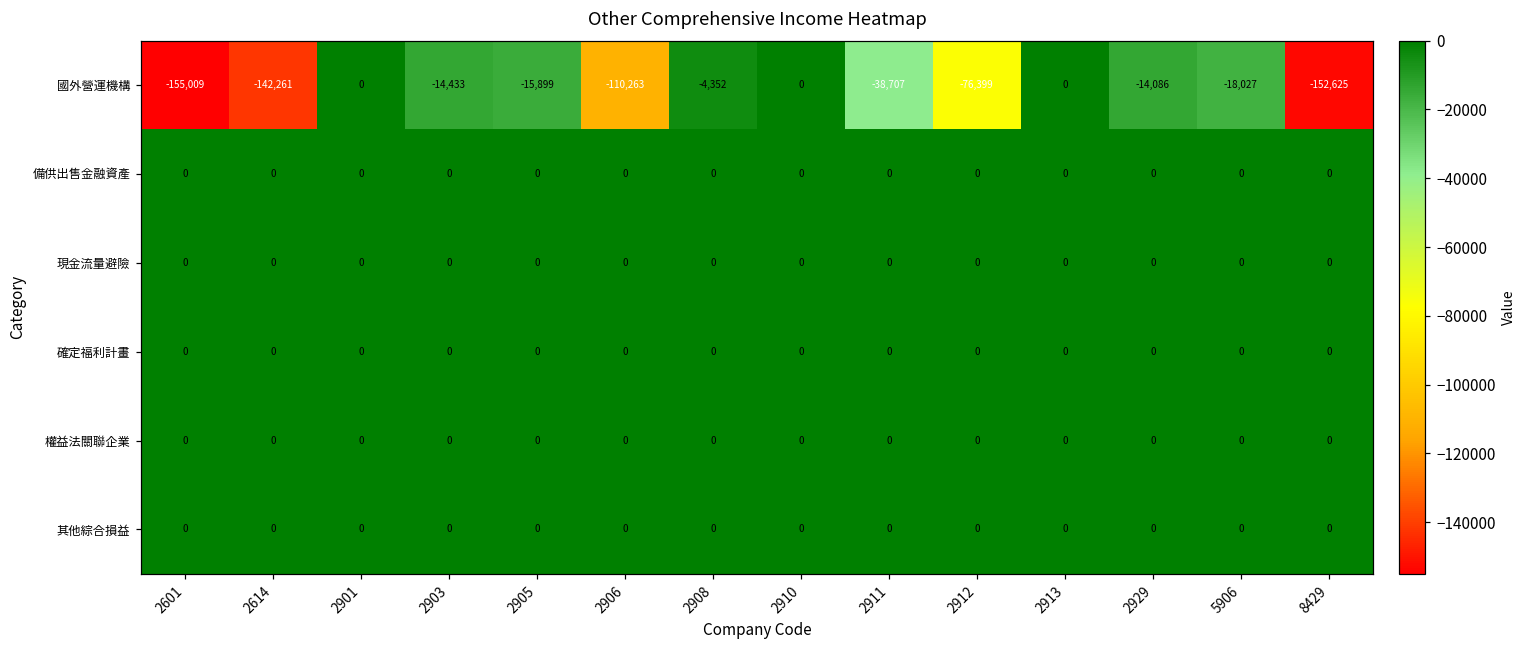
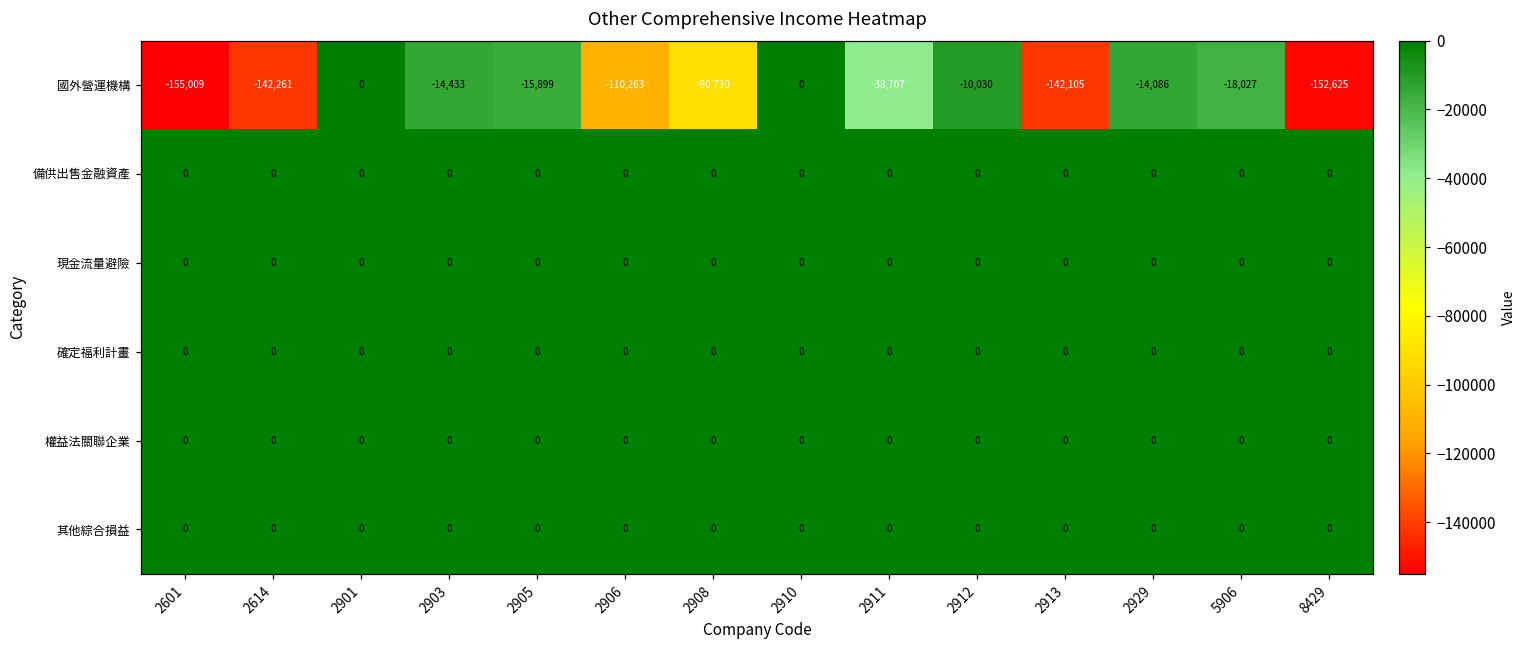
國外營運機構, 2908: -4,352 -> -90,730
國外營運機構, 2912: -76,399 -> -10,030
國外營運機構, 2913: 0 -> -142,105
